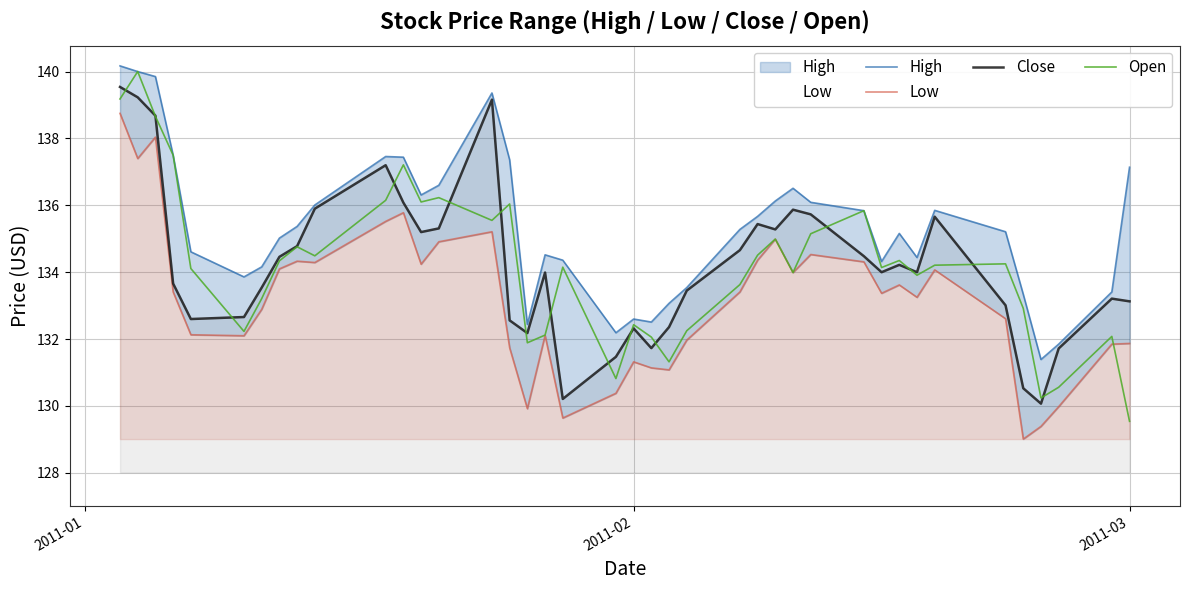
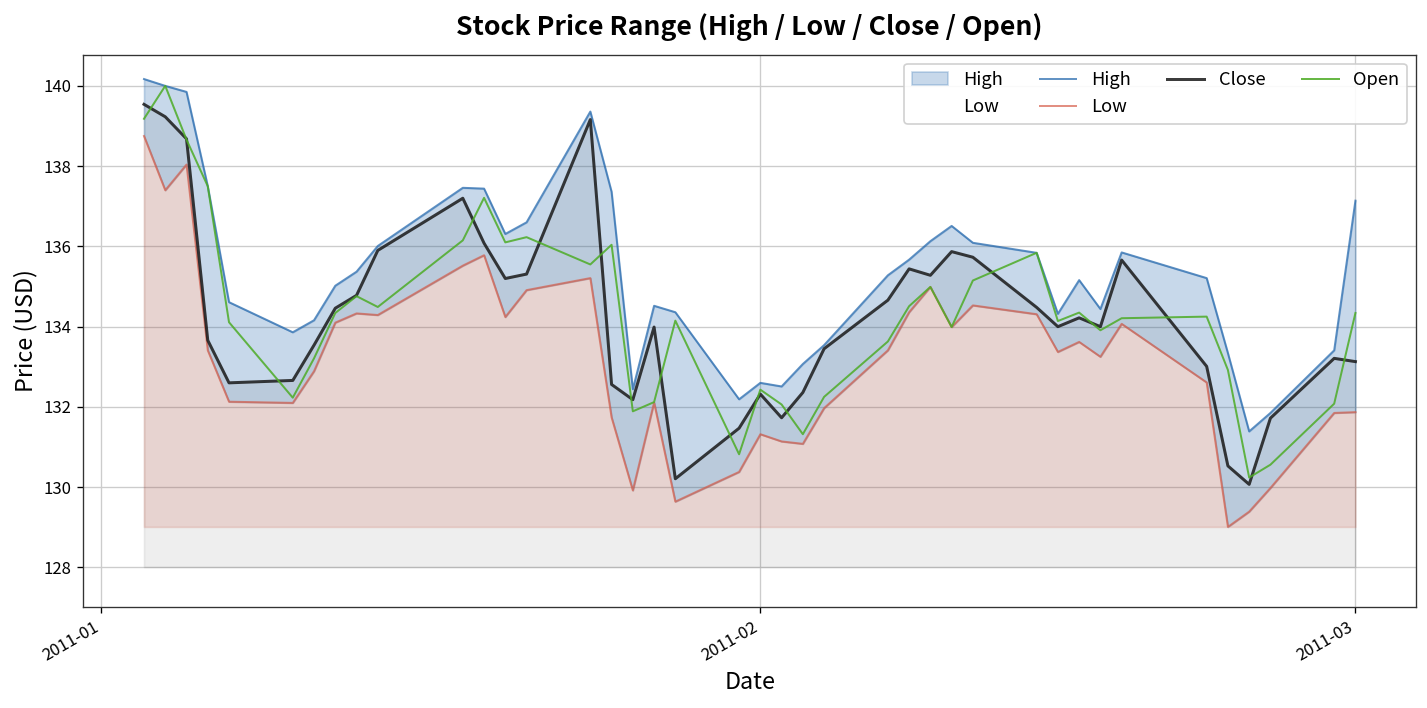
Open, 2011-03: 129.5 -> 134.3
